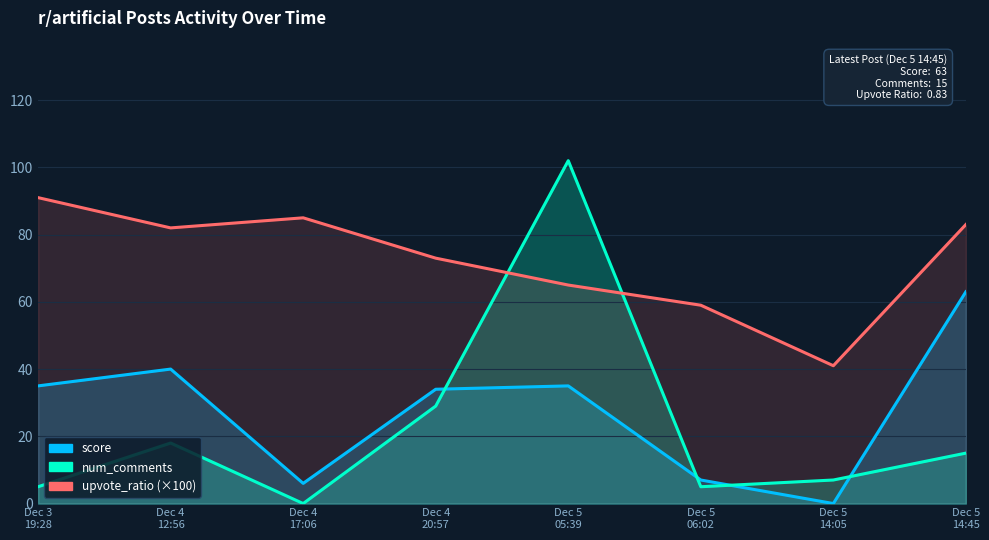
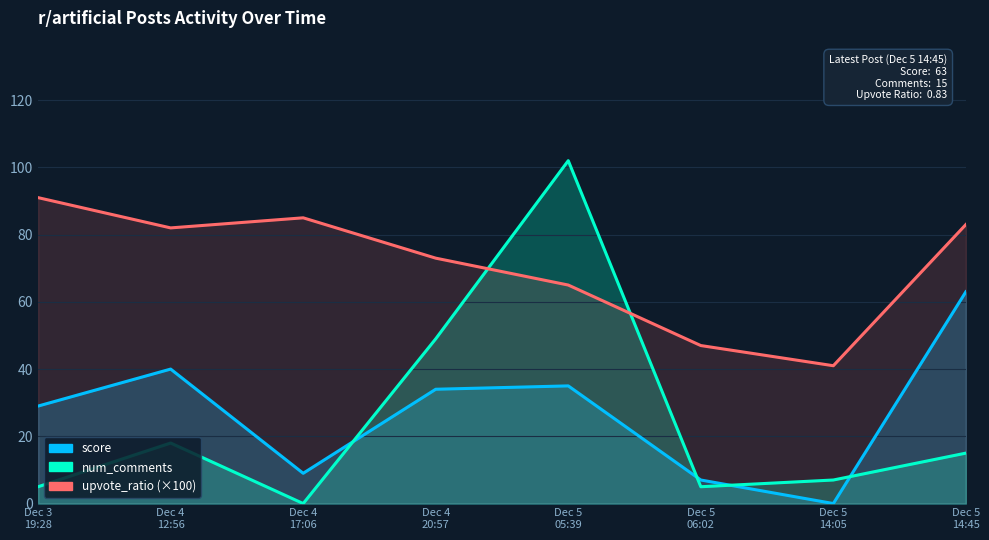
score, Dec 3 19:28: 35 -> 29
score, Dec 4 17:06: 6 -> 9
num_comments, Dec 4 20:57: 29 -> 49
upvote_ratio (×100), Dec 5 06:02: 59 -> 47
